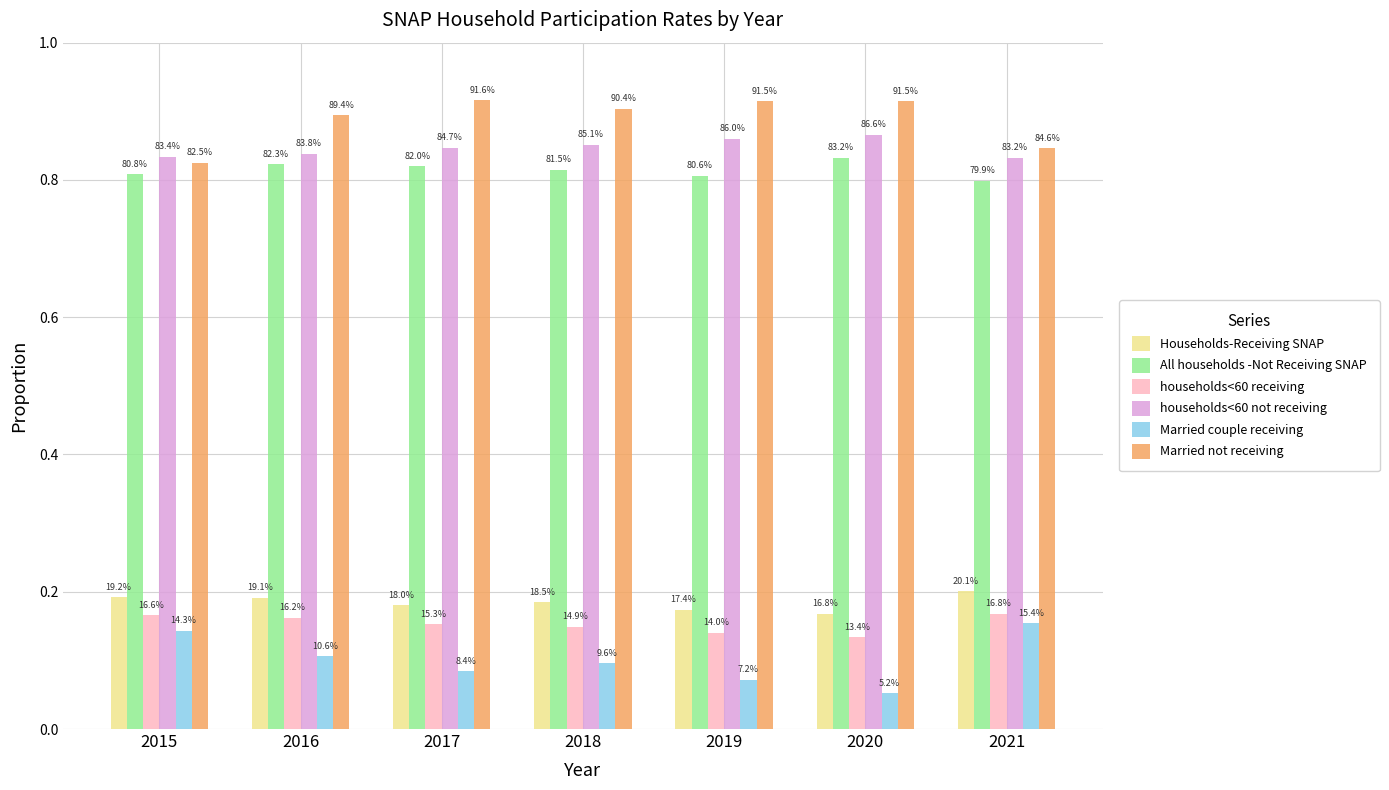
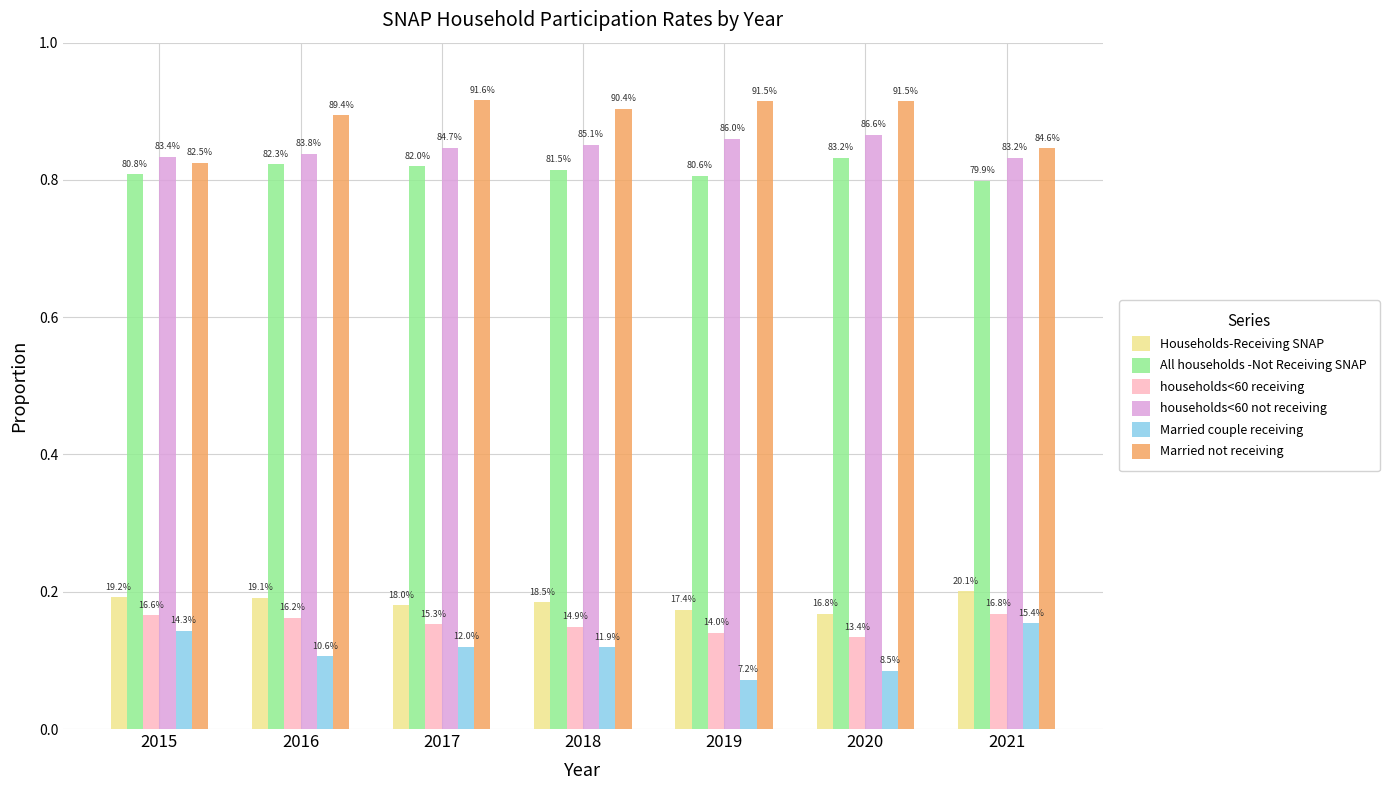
Married couple receiving, 2017: 8.4% -> 12.0%
Married couple receiving, 2018: 9.6% -> 11.9%
Married couple receiving, 2020: 5.2% -> 8.5%
